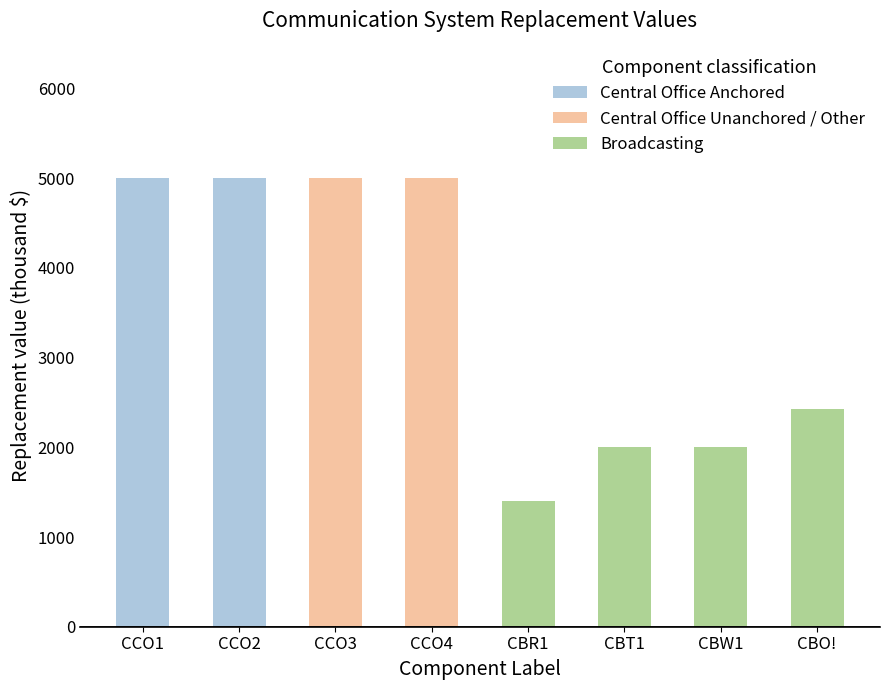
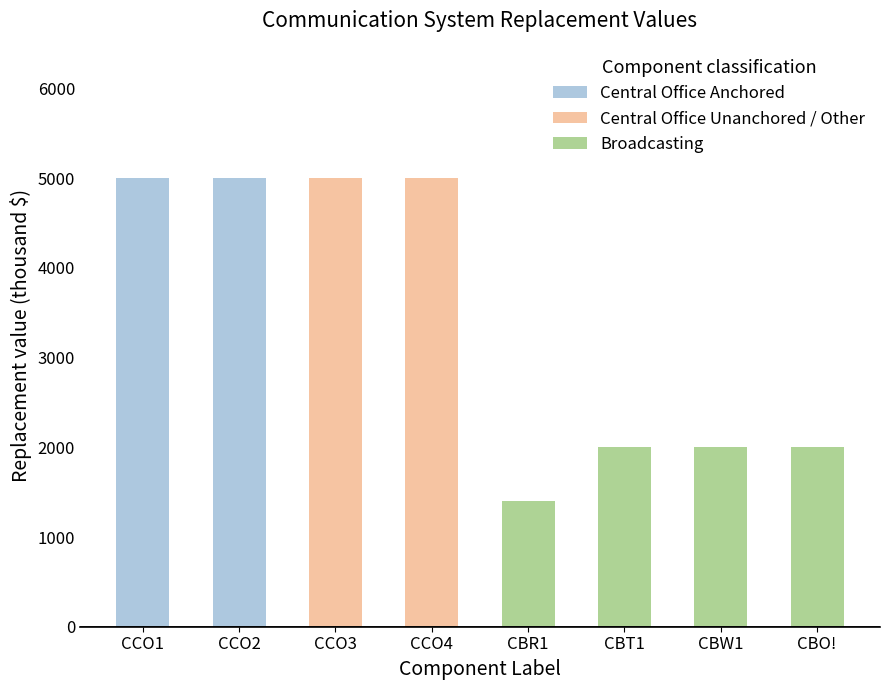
CBO!: 2400 -> 2000
